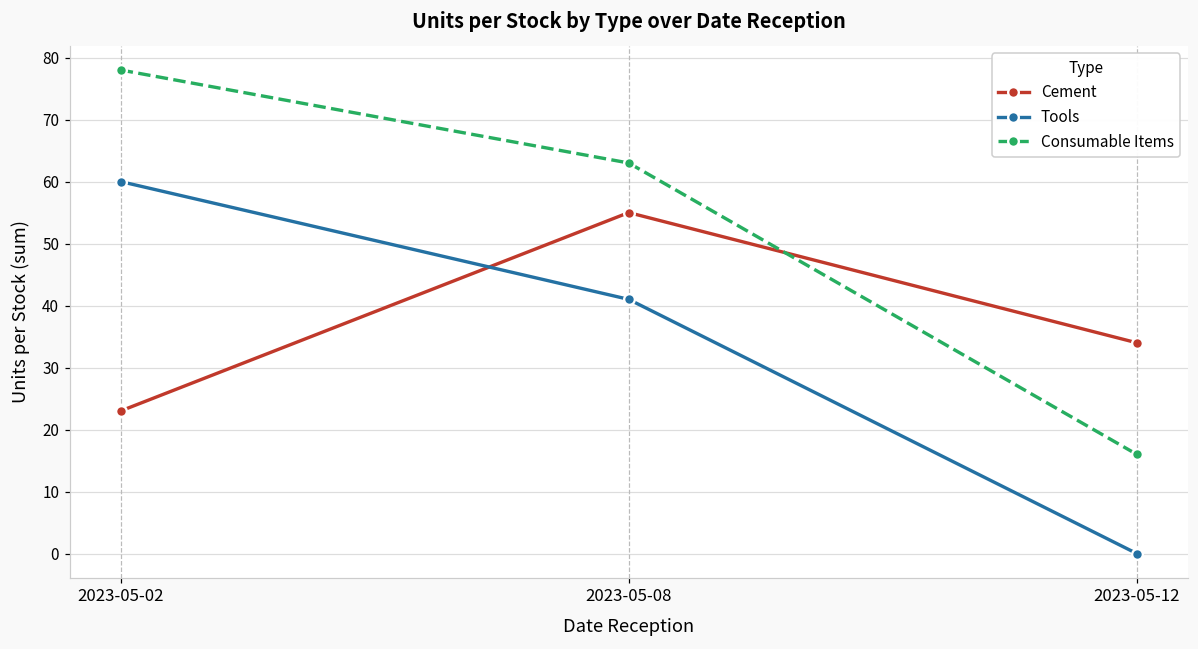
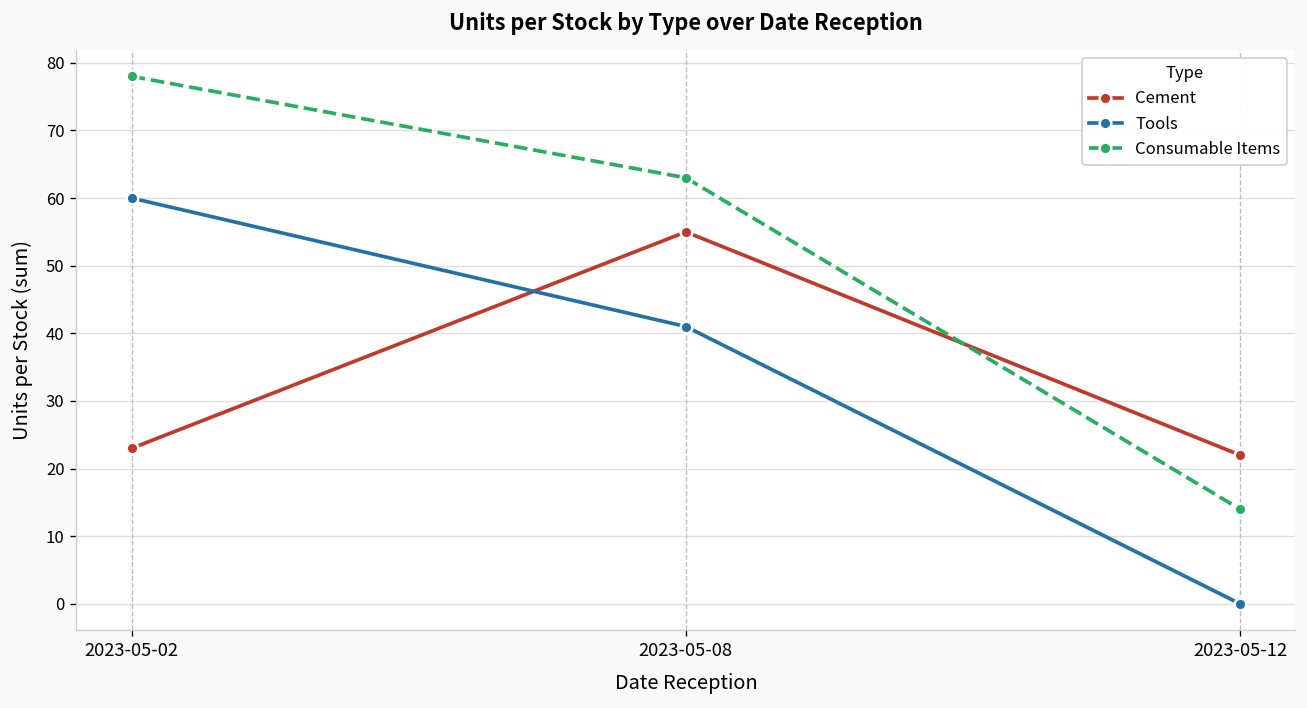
Cement, 2023-05-12: 34 -> 22
Consumable Items, 2023-05-12: 16 -> 14
